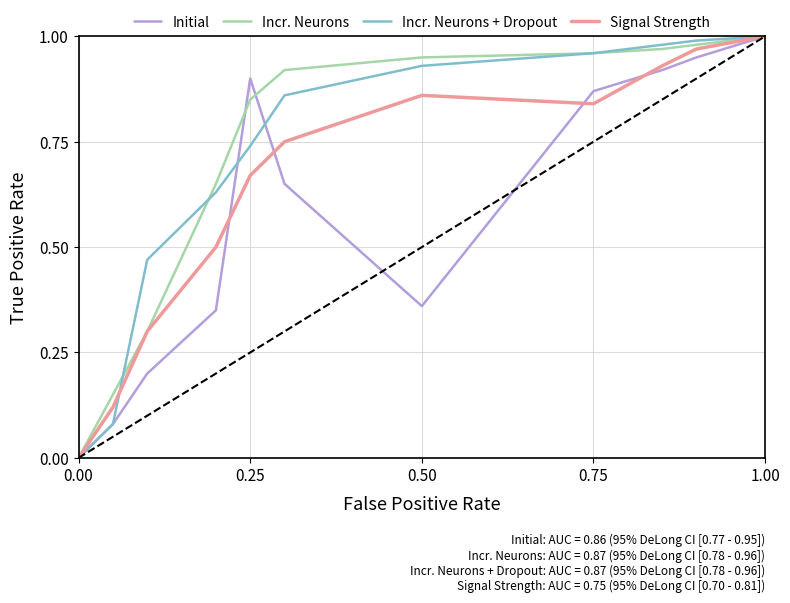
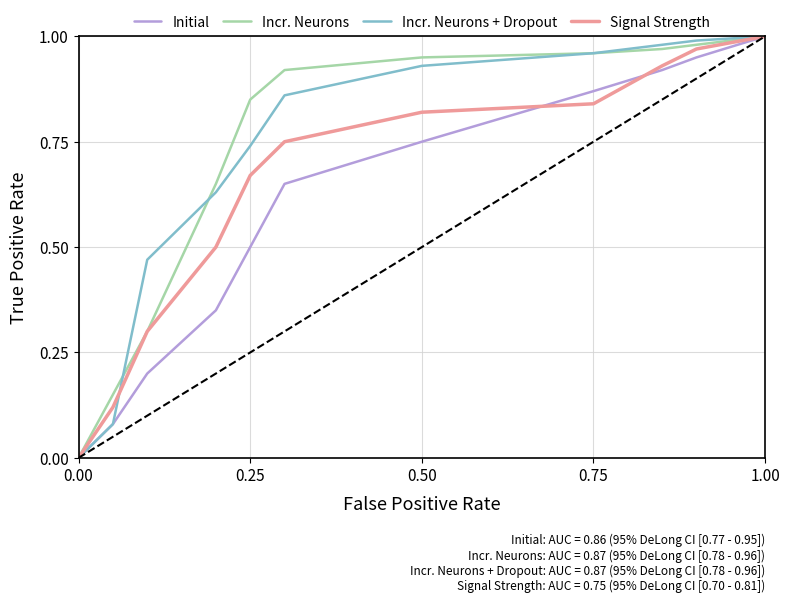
Initial, 0.25: 0.9 -> 0.5
Initial, 0.50: 0.36 -> 0.75
Signal Strength, 0.50: 0.86 -> 0.82
